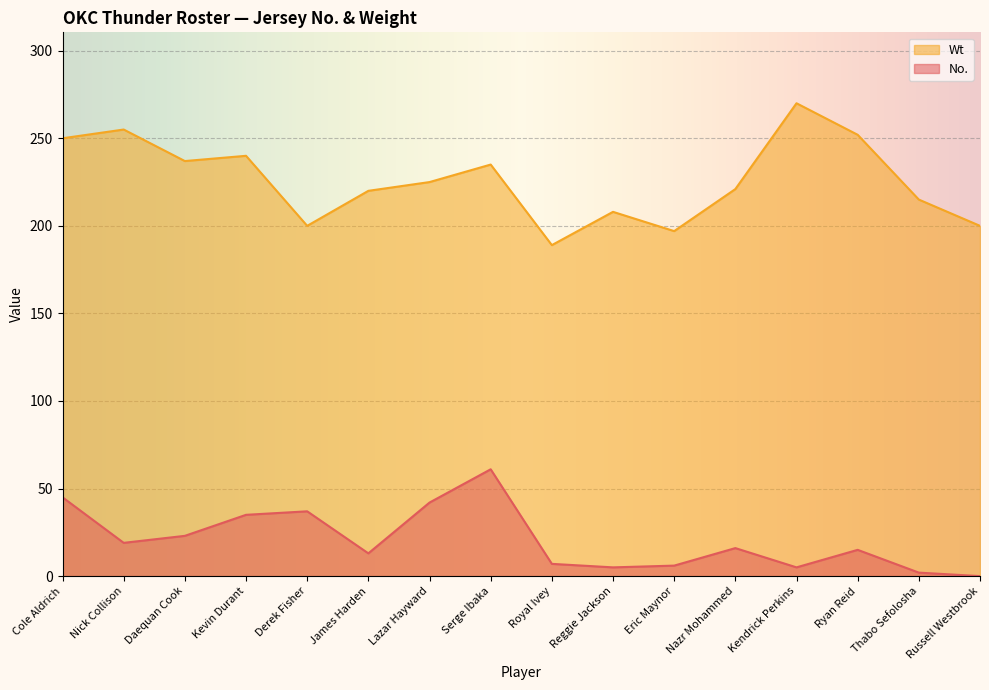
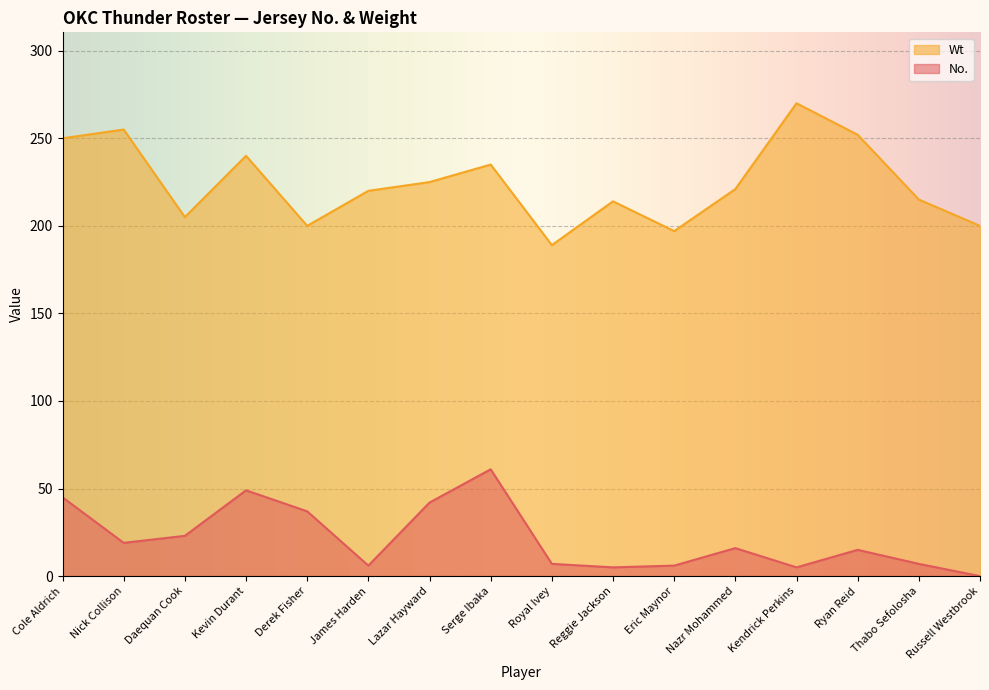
Wt, Daequan Cook: 237 -> 205
No., Kevin Durant: 35 -> 49
No., James Harden: 13 -> 6
Wt, Reggie Jackson: 208 -> 214
No., Thabo Sefolosha: 2 -> 7
